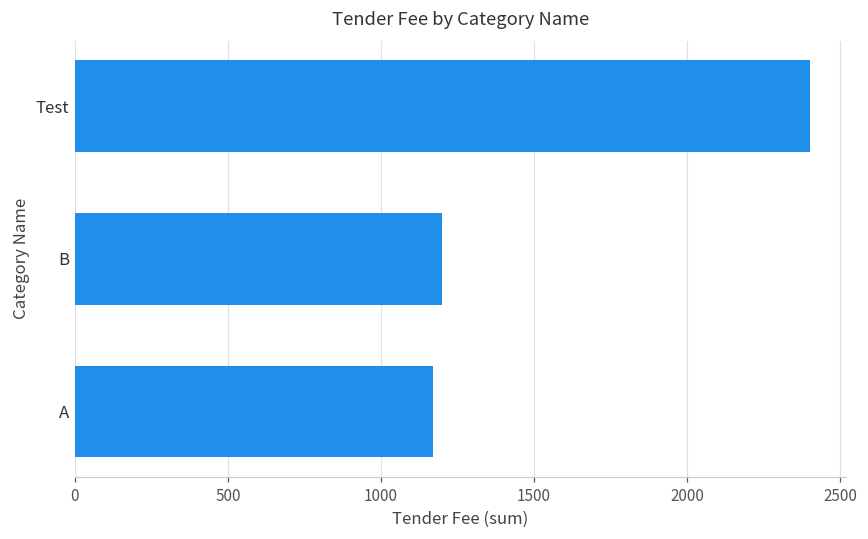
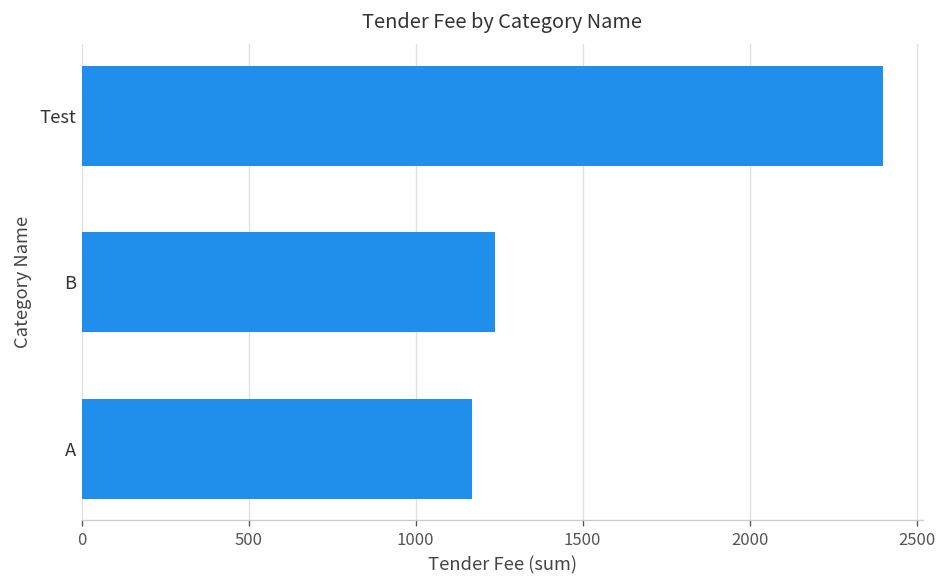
B: 1200 -> 1240
